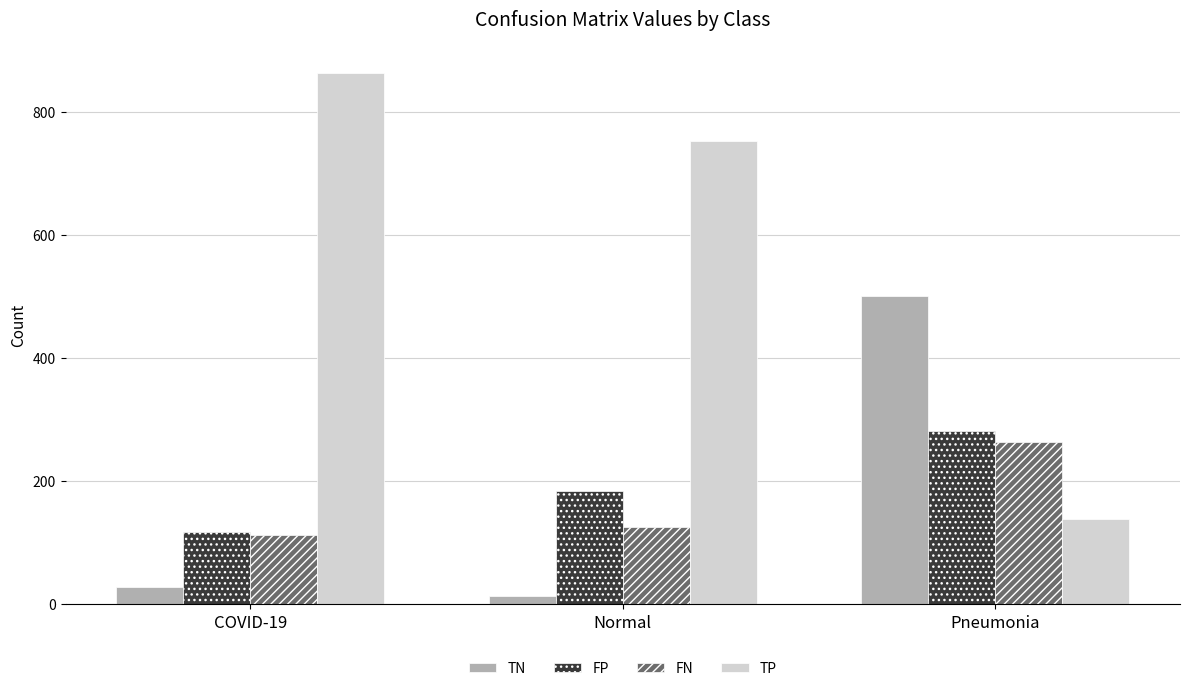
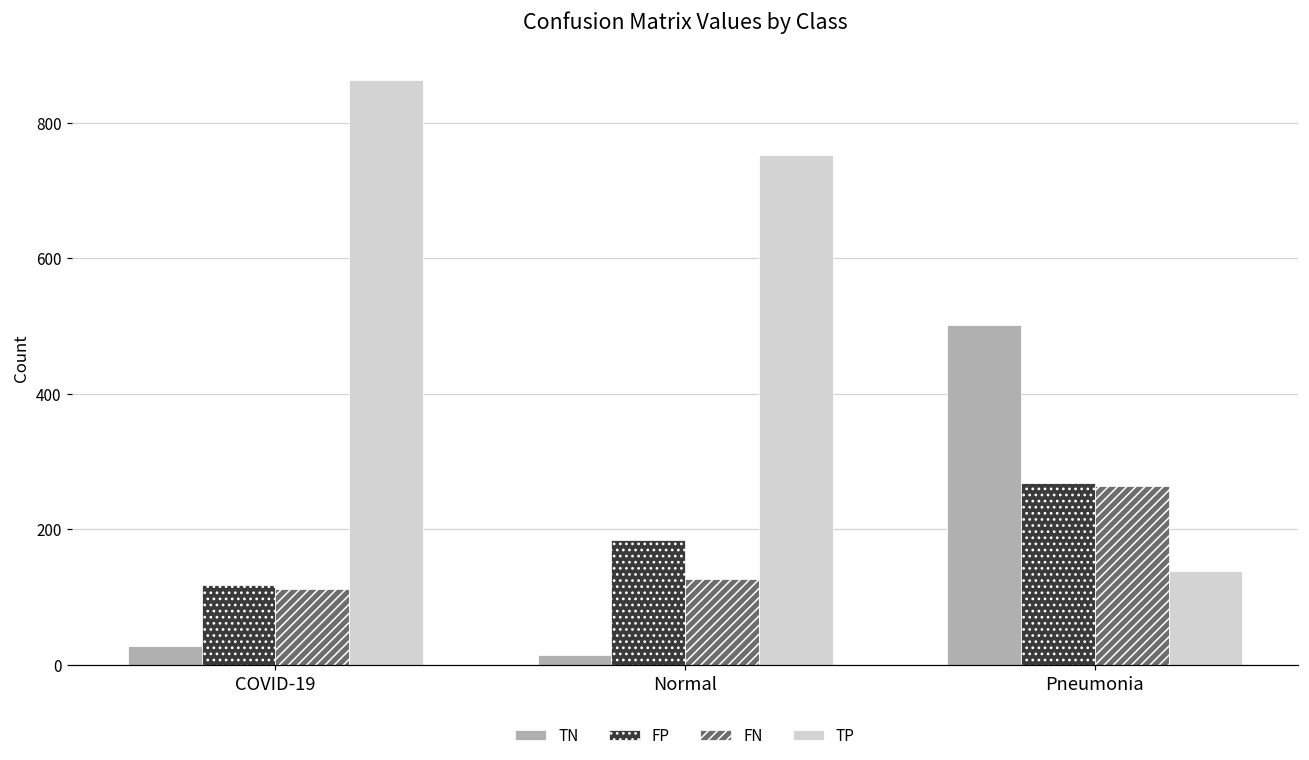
FP, Pneumonia: 280 -> 270
